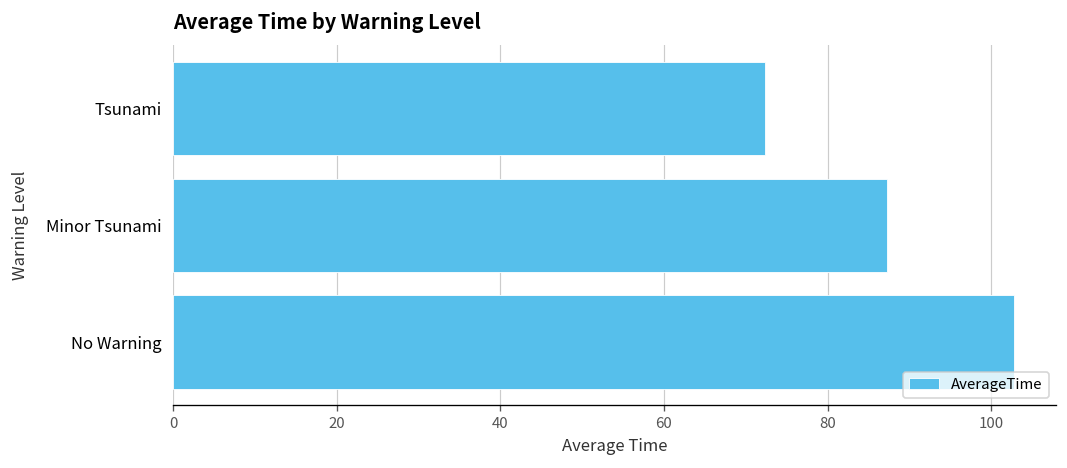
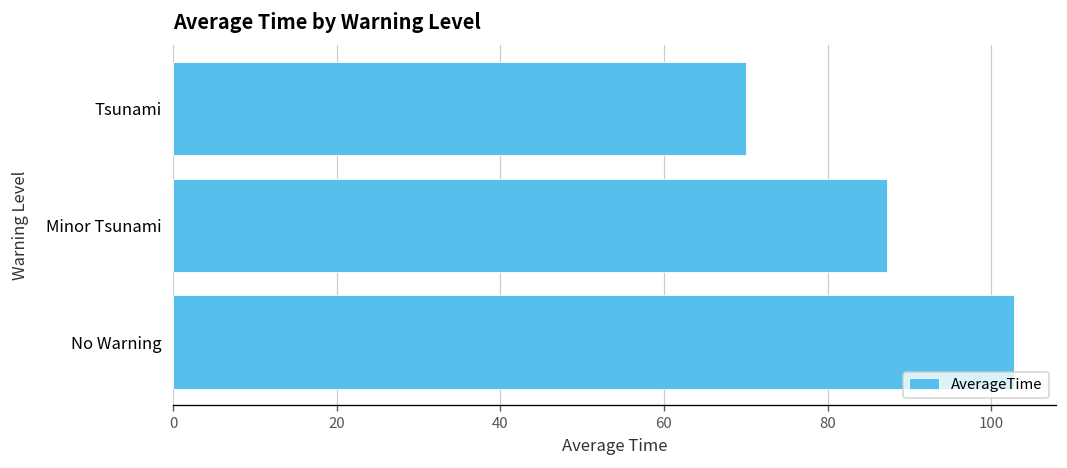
Tsunami: 72 -> 70
